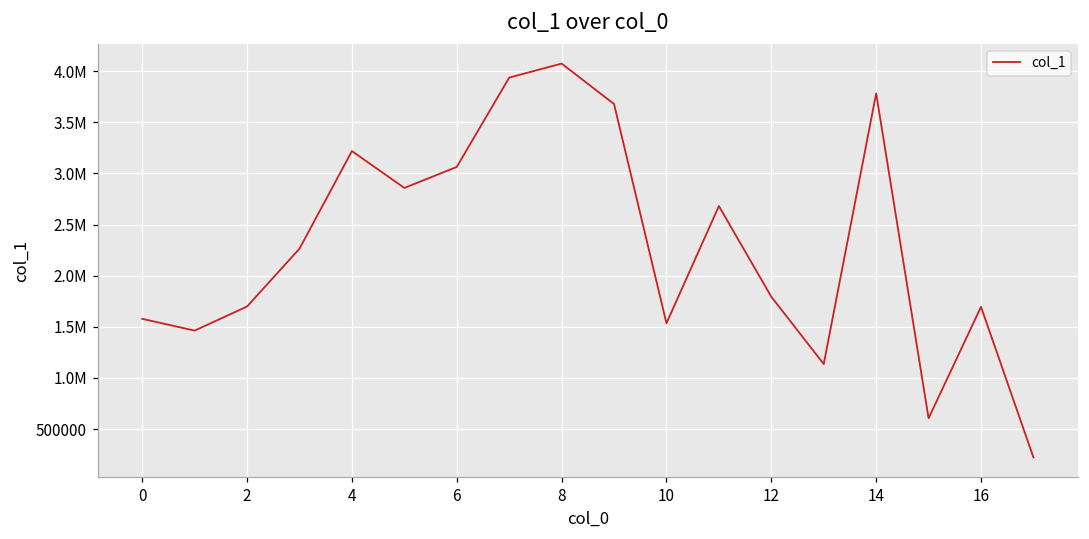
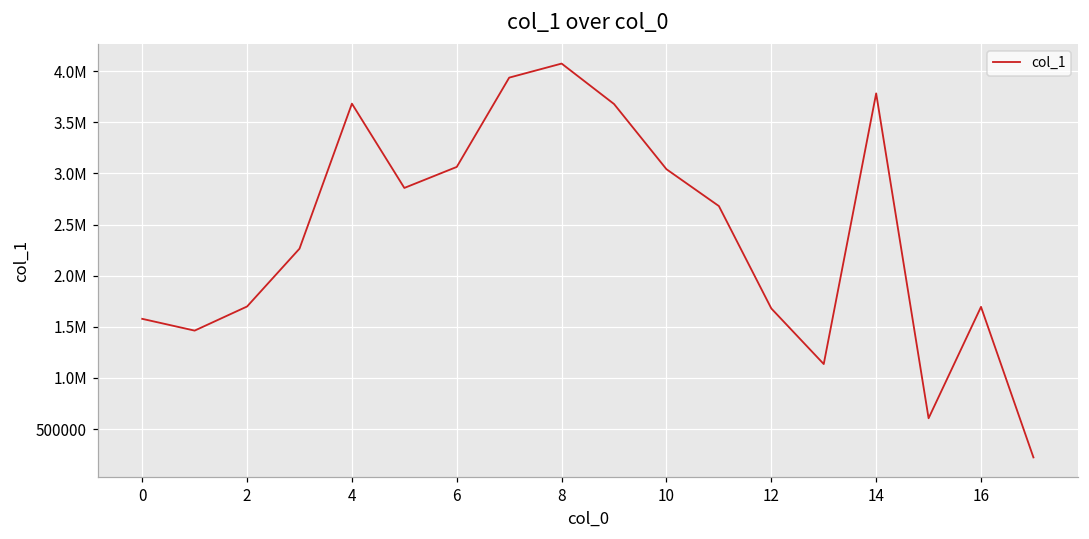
4: 3200000 -> 3700000
10: 1500000 -> 3000000
12: 1800000 -> 1700000
